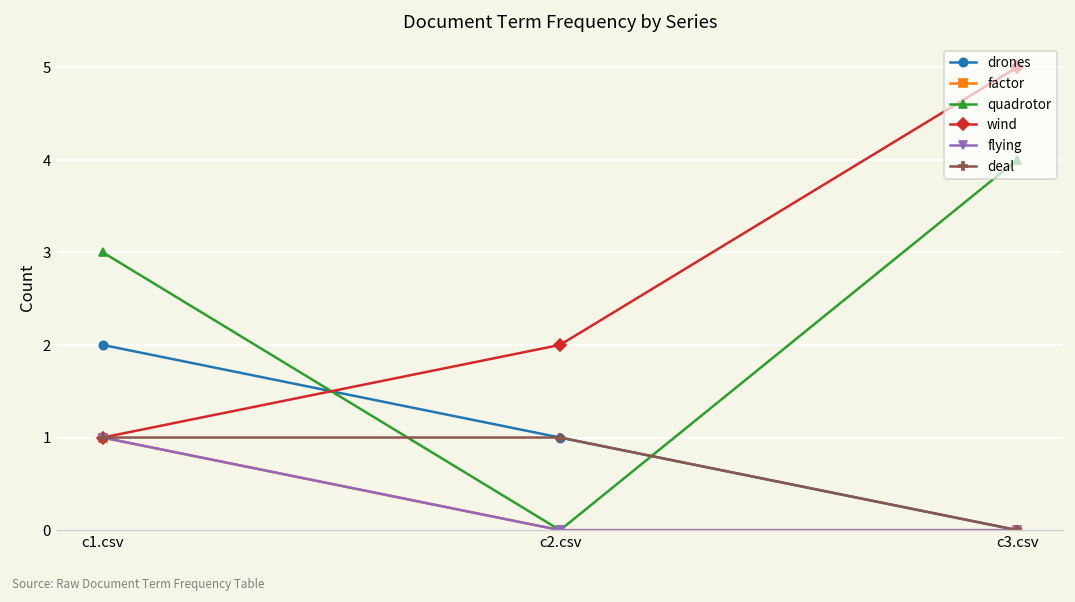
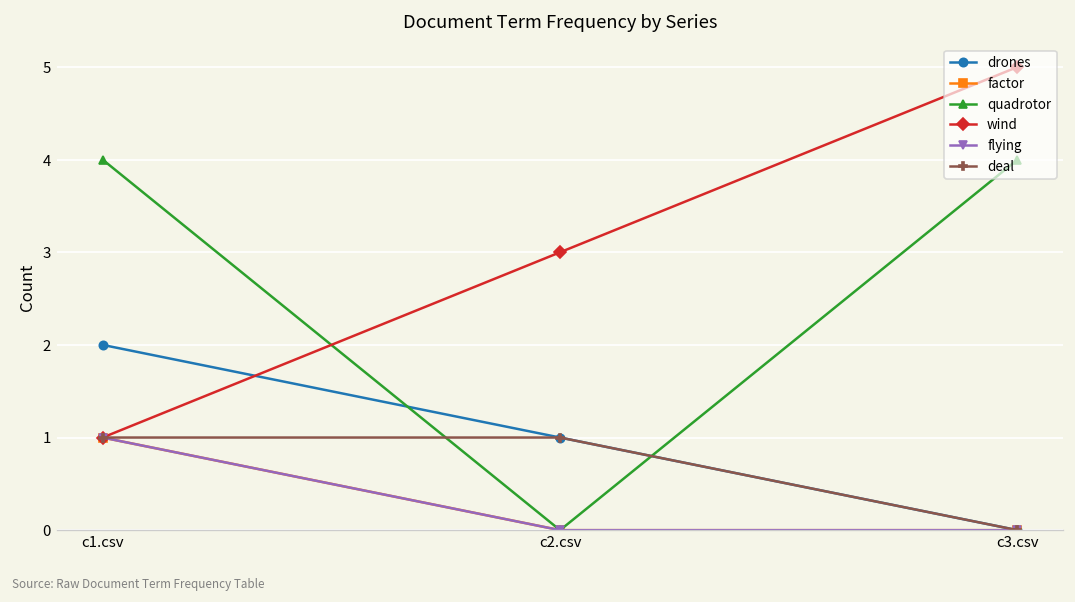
quadrotor, c1.csv: 3 -> 4
wind, c2.csv: 2 -> 3
